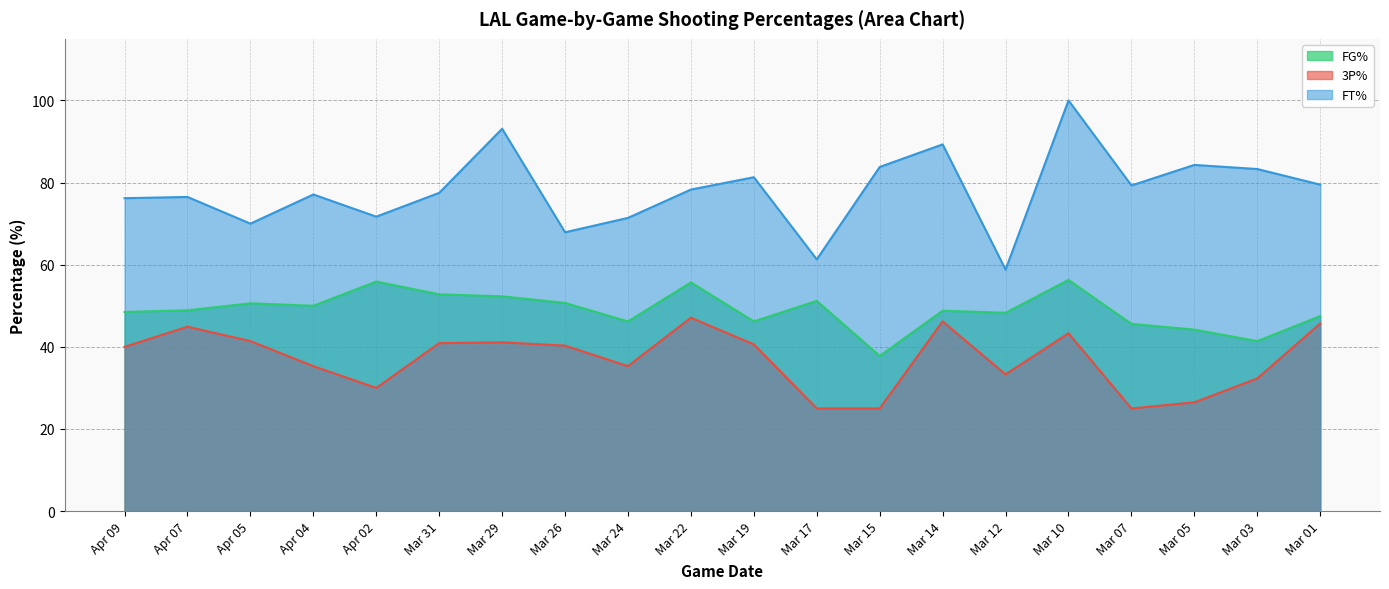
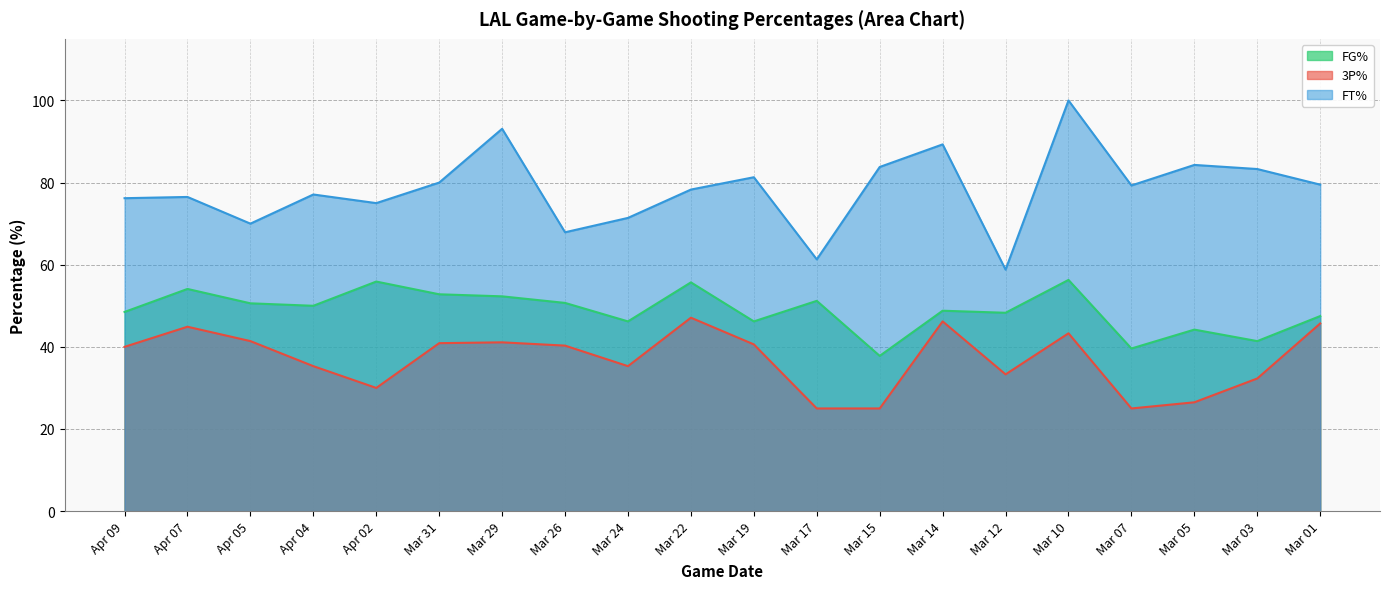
FG%, Apr 07: 49 -> 54
FT%, Apr 02: 72 -> 75
FT%, Mar 31: 78 -> 80
FG%, Mar 07: 46 -> 40
